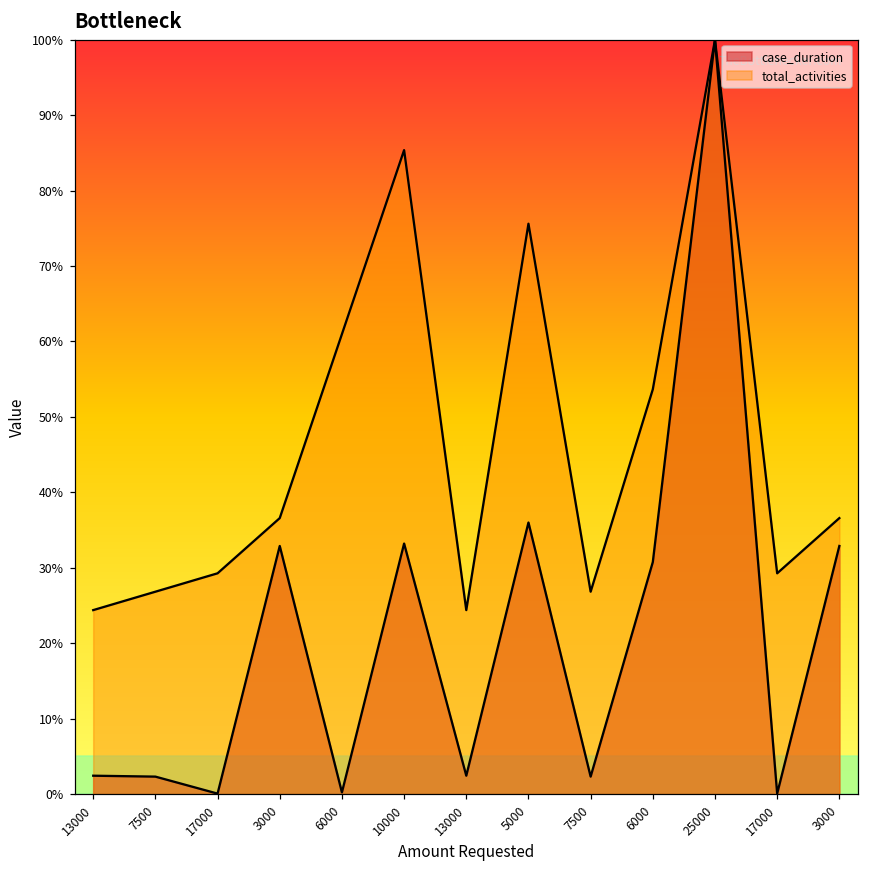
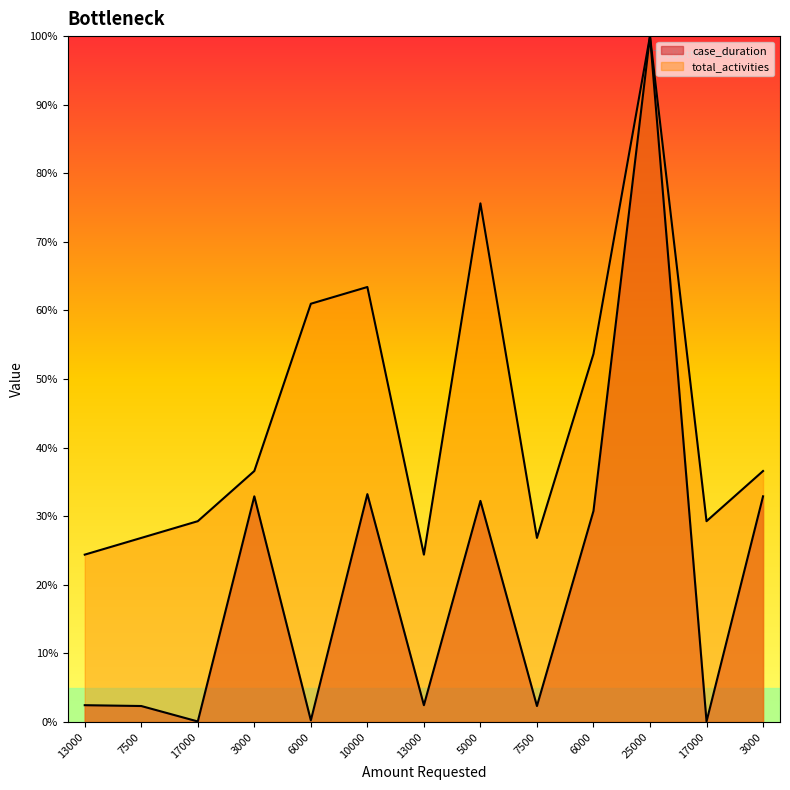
total_activities, 10000: 85% -> 63%
case_duration, 5000: 36% -> 32%
